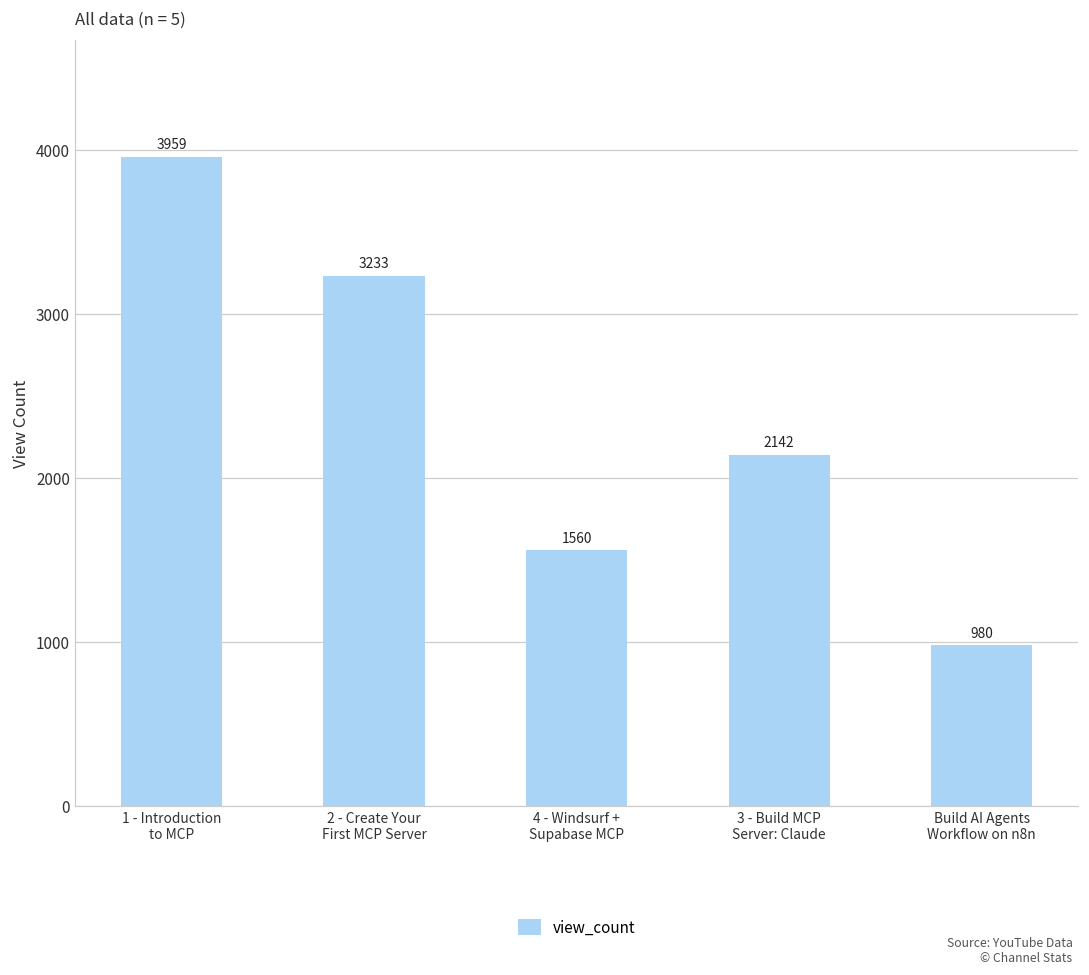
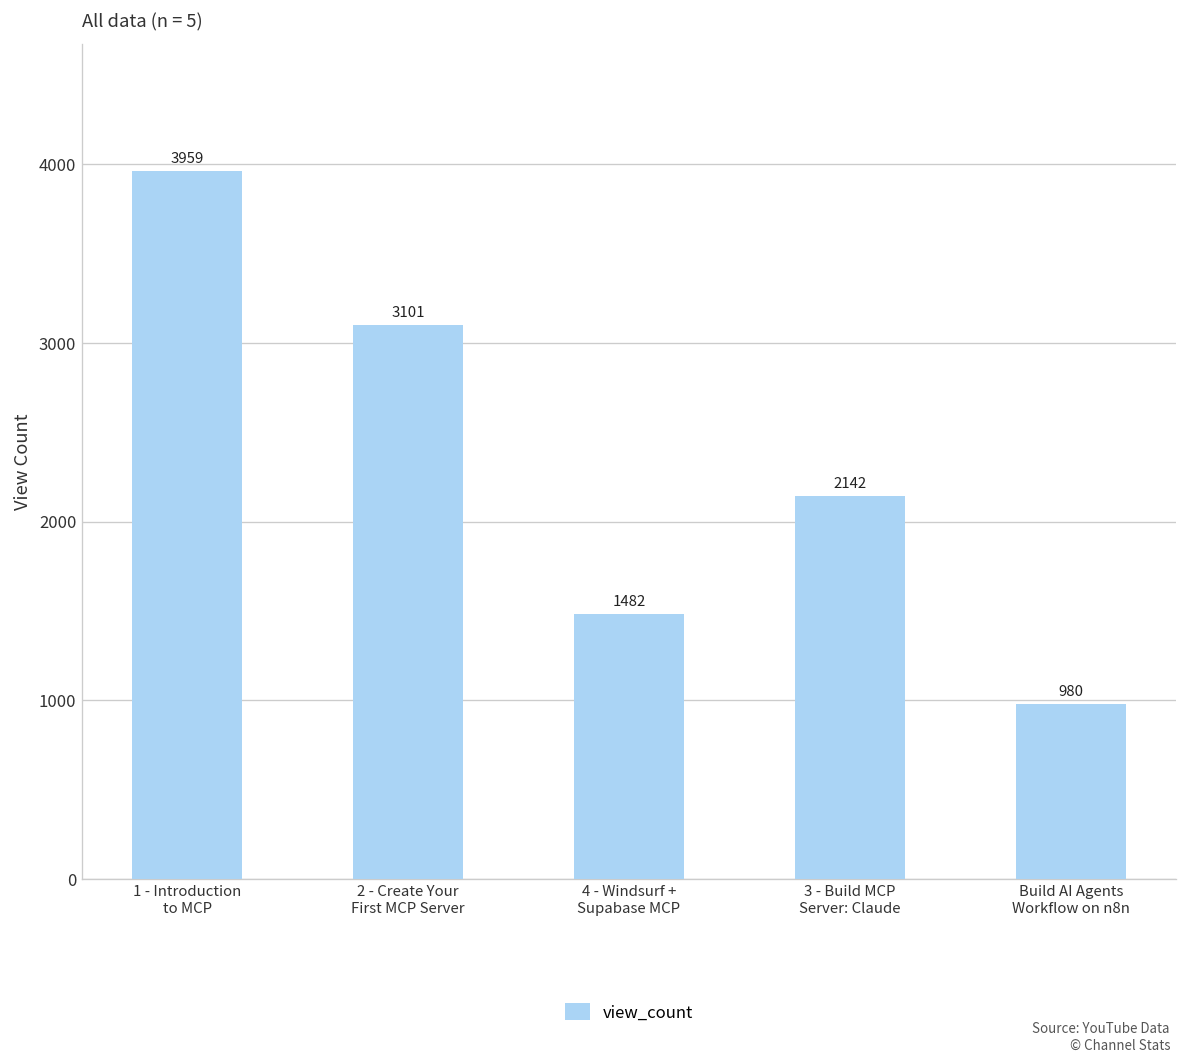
2 - Create Your First MCP Server: 3233 -> 3101
4 - Windsurf + Supabase MCP: 1560 -> 1482
